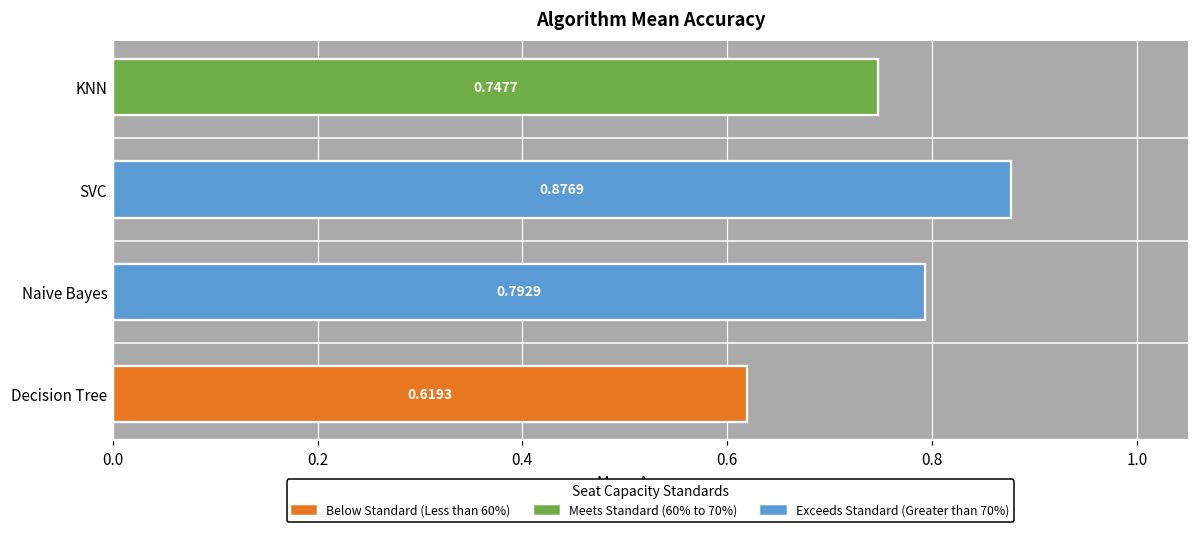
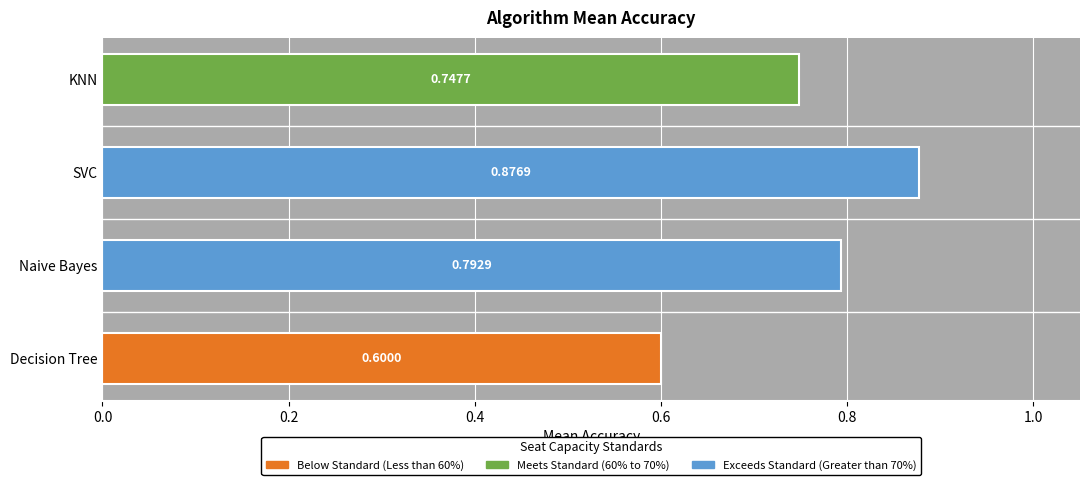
Decision Tree: 0.6193 -> 0.6000
